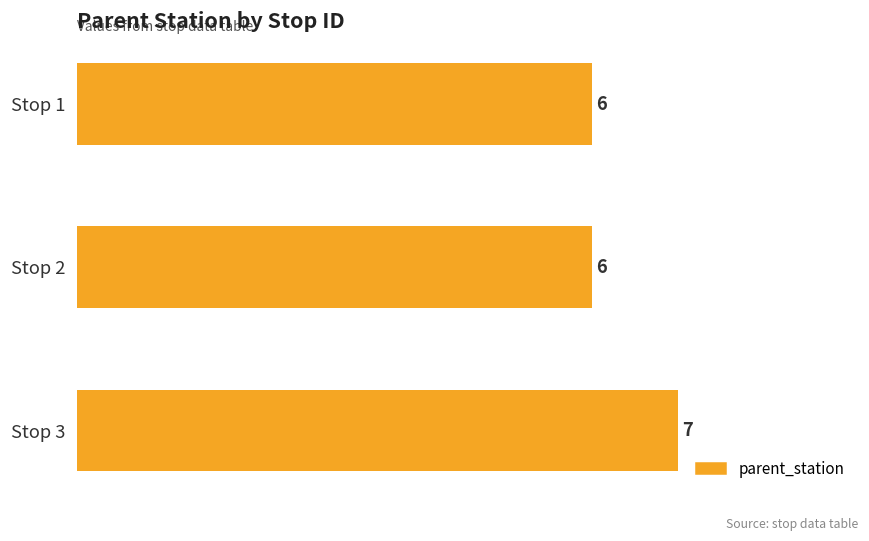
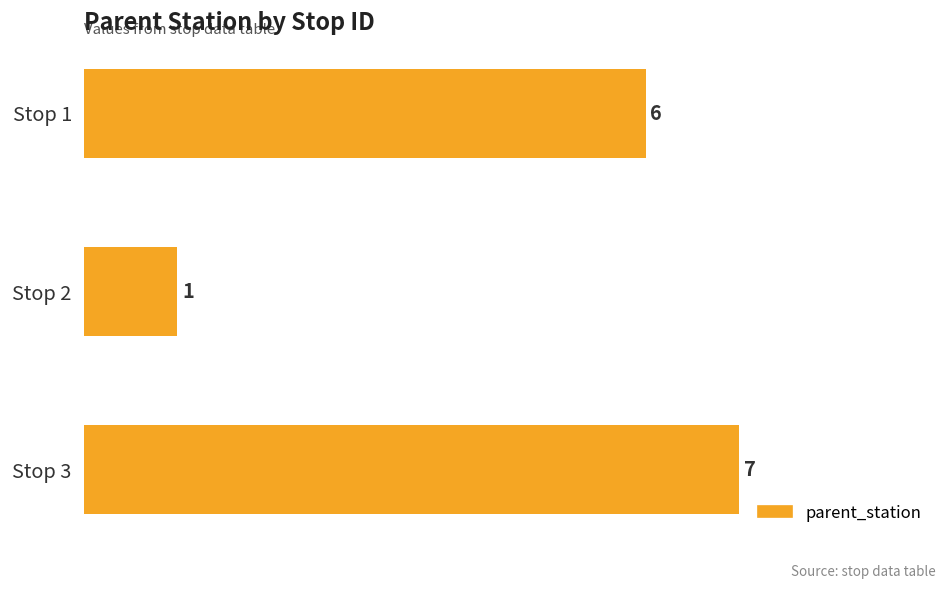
Stop 2: 6 -> 1
